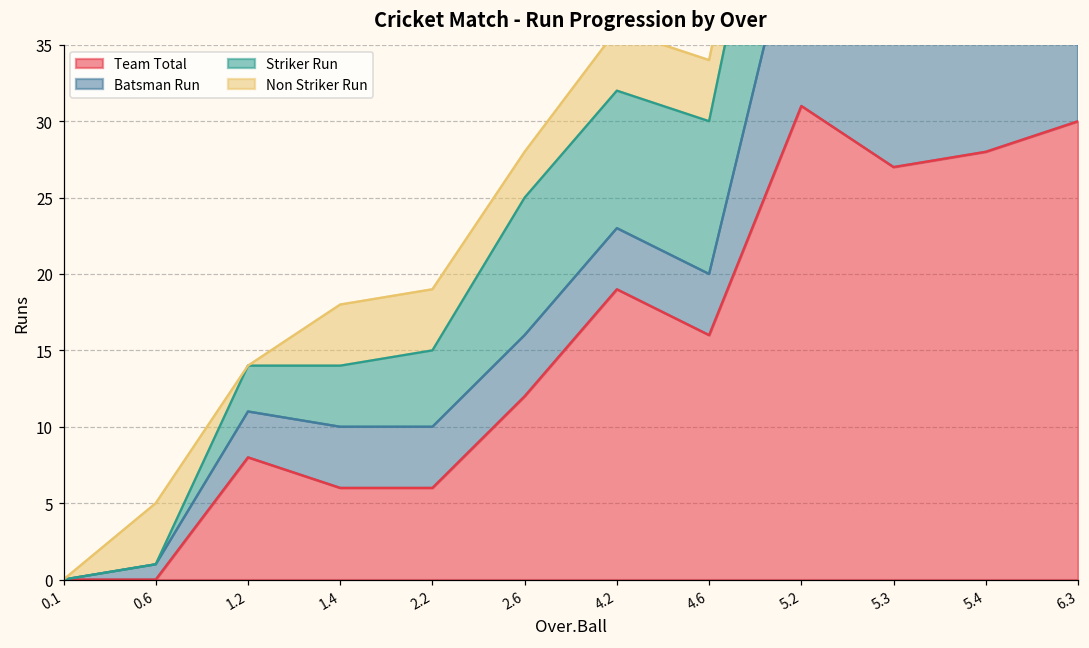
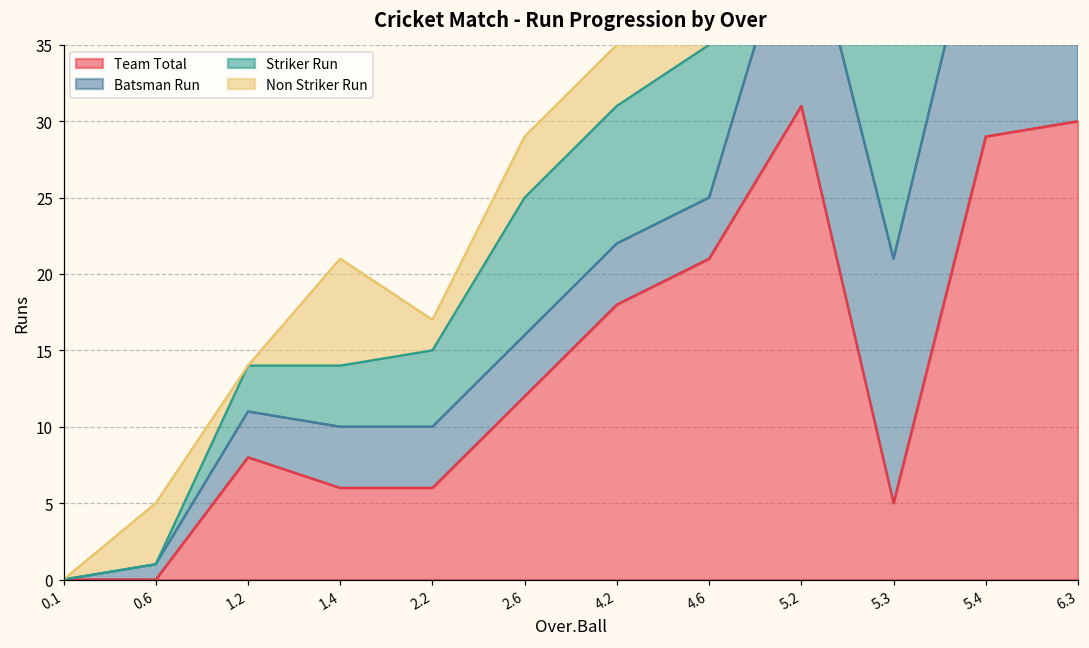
Non Striker Run, 1.4: 4 -> 7
Non Striker Run, 2.2: 4 -> 2
Non Striker Run, 2.6: 3 -> 4
Team Total, 4.2: 19 -> 18
Team Total, 4.6: 16 -> 21
Team Total, 5.3: 27 -> 5
Team Total, 5.4: 28 -> 29
